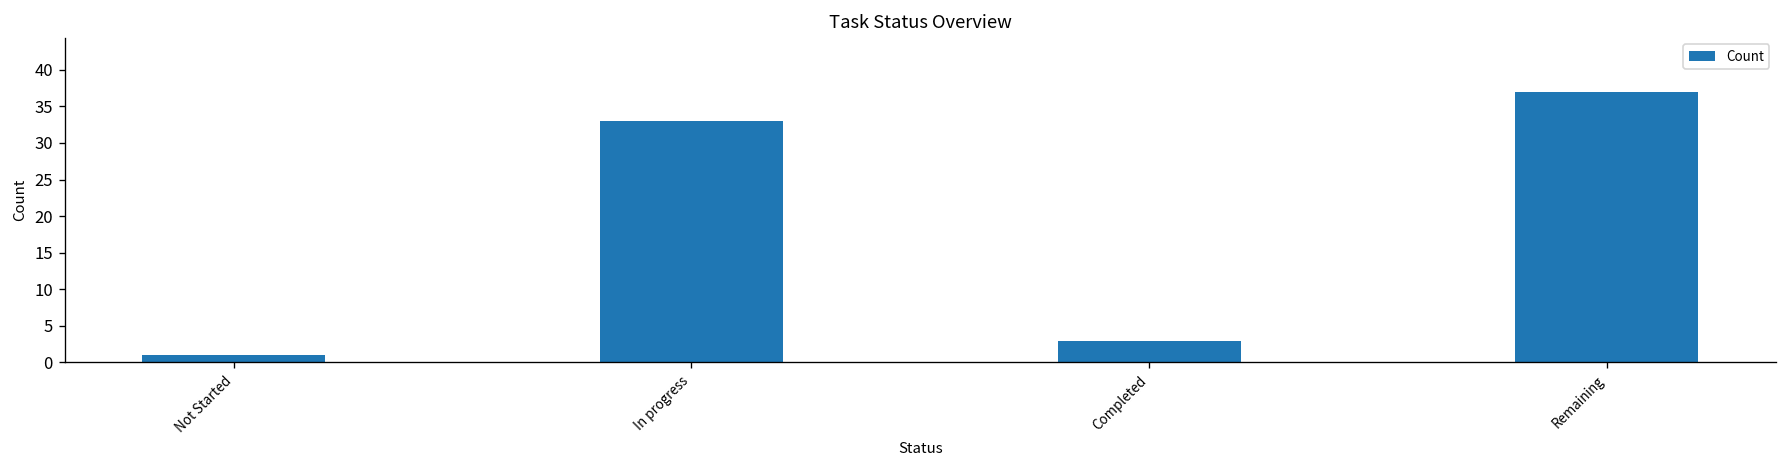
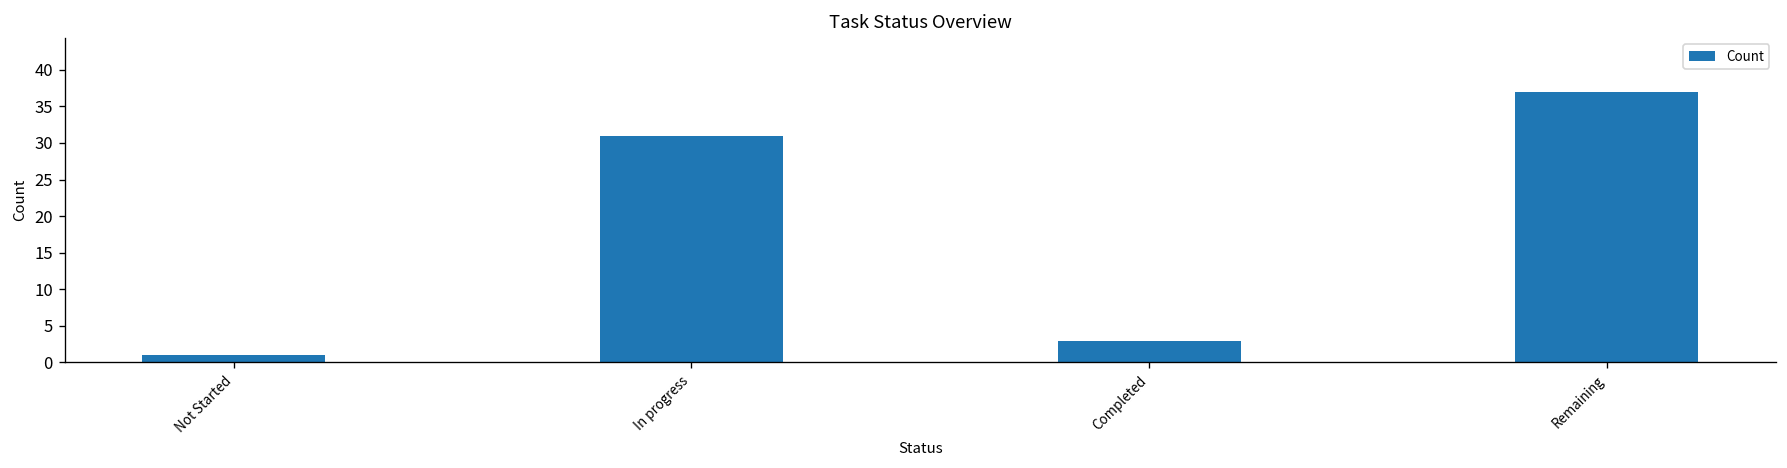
In progress: 33 -> 31
